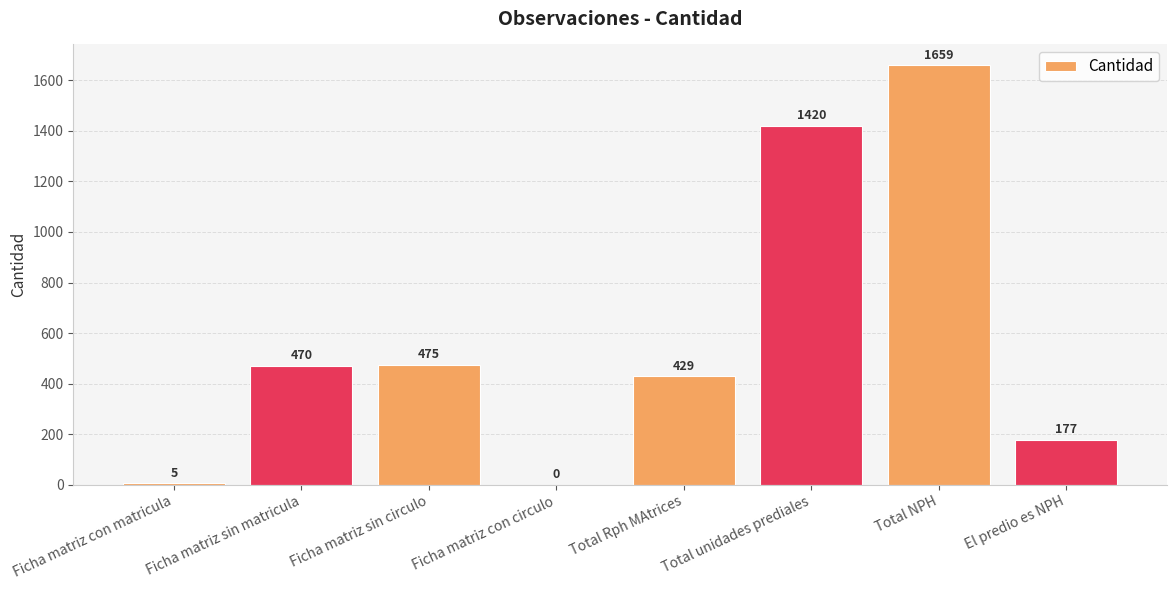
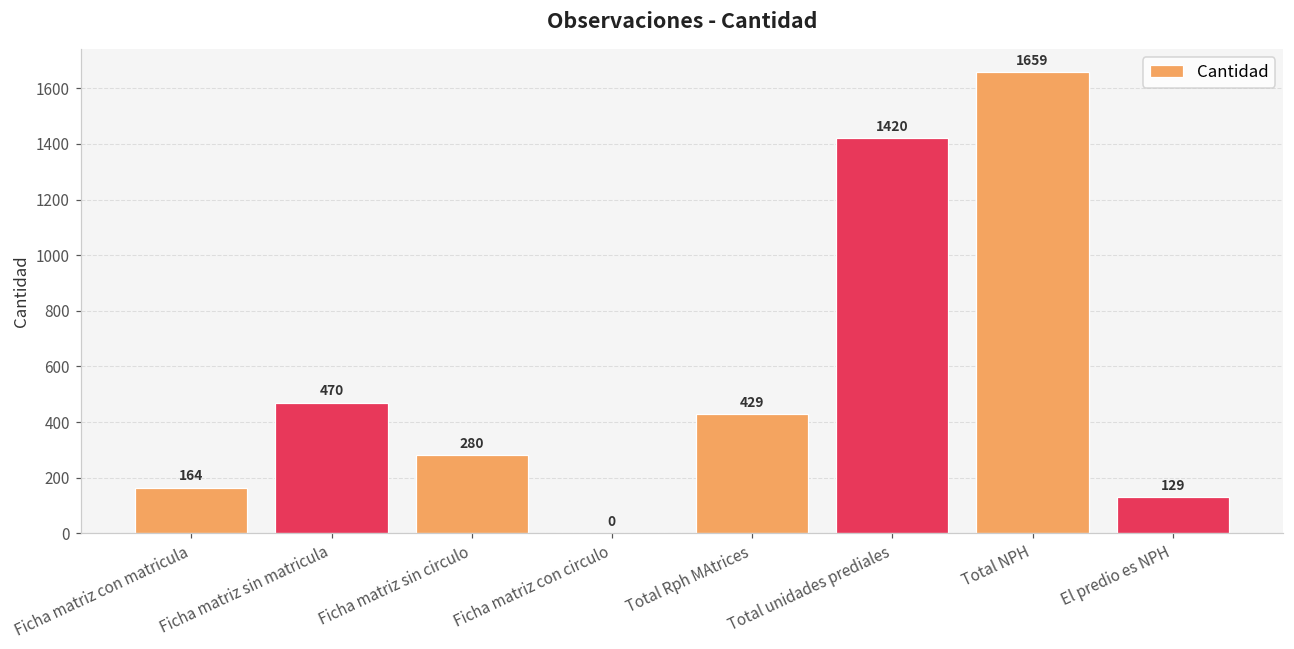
Ficha matriz con matricula: 5 -> 164
Ficha matriz sin circulo: 475 -> 280
El predio es NPH: 177 -> 129
